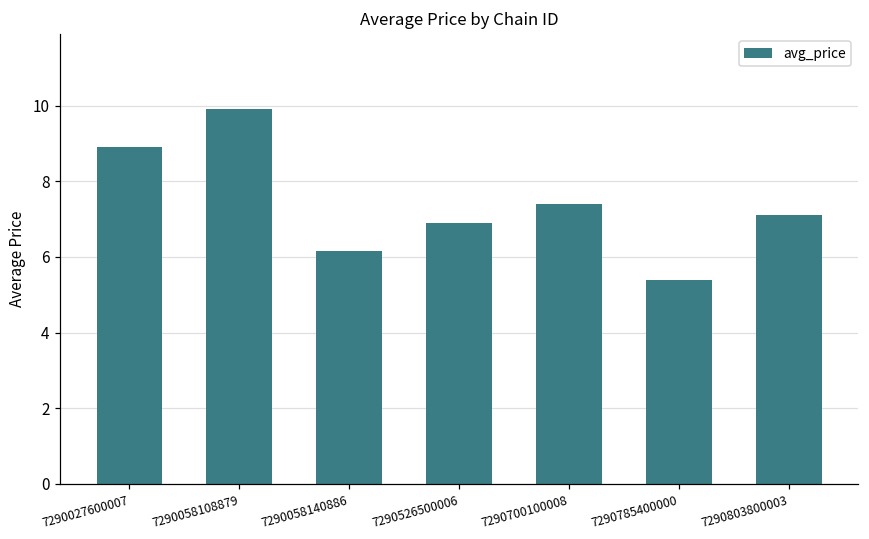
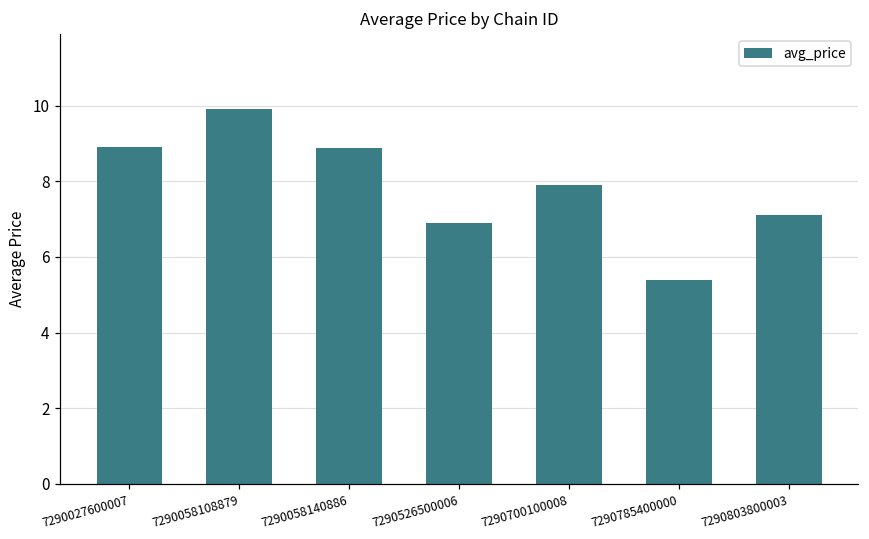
7290058140886: 6.2 -> 8.9
7290700100008: 7.4 -> 7.9
